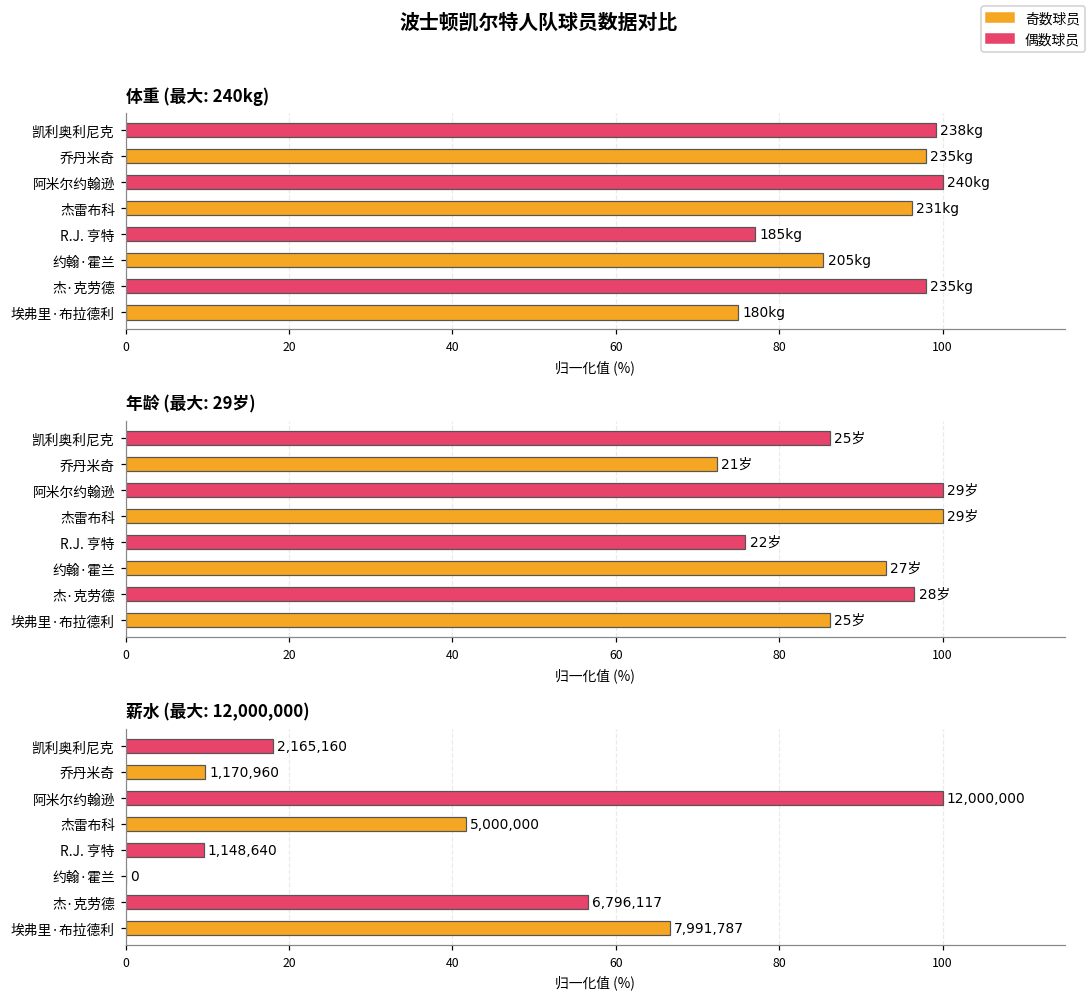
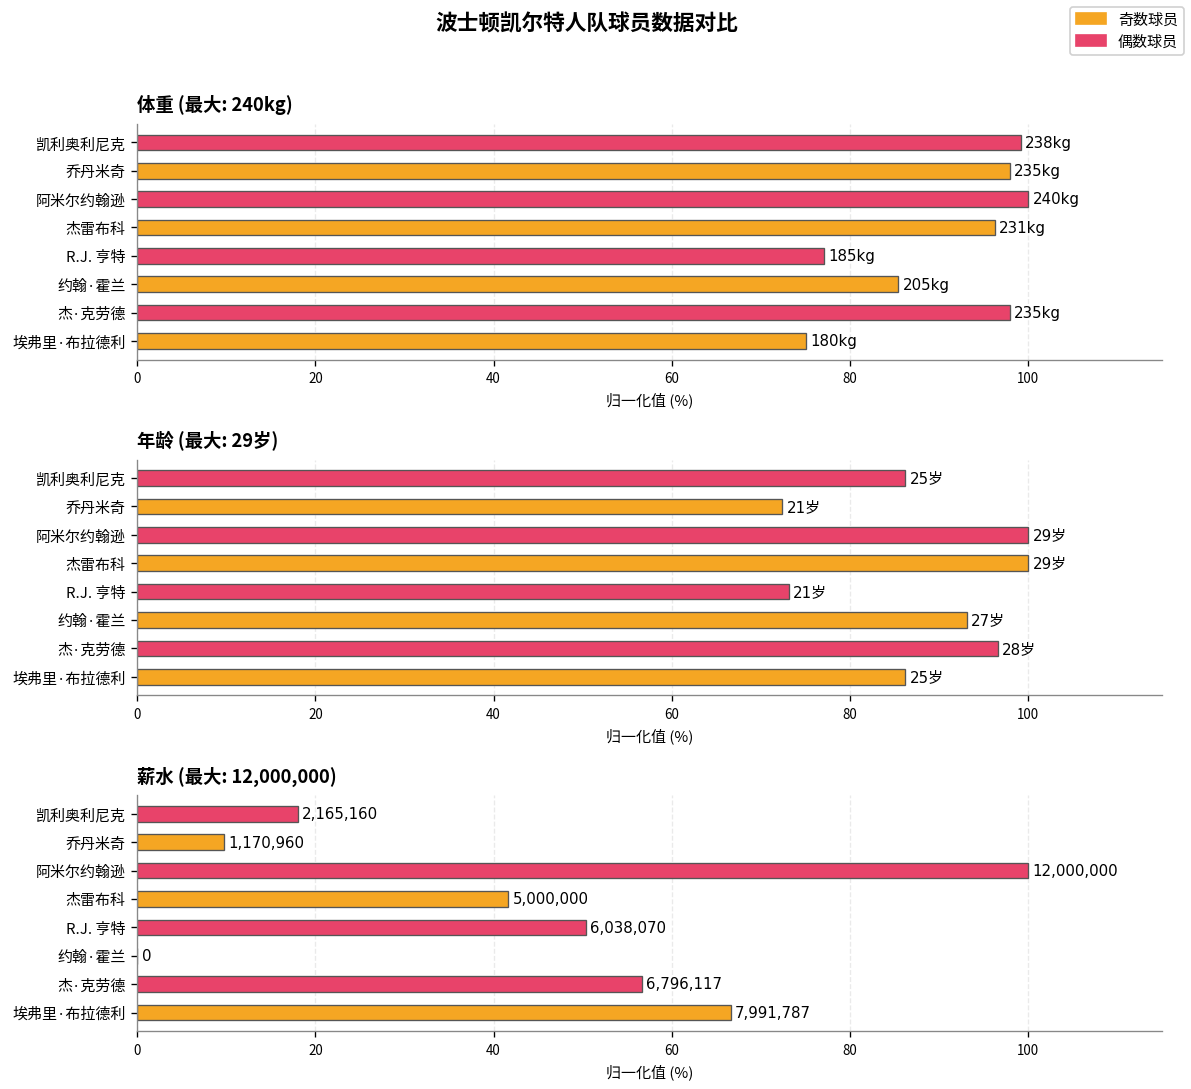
年龄 (最大: 29岁), R.J. 亨特: 22岁 -> 21岁
薪水 (最大: 12,000,000), R.J. 亨特: 1,148,640 -> 6,038,070
